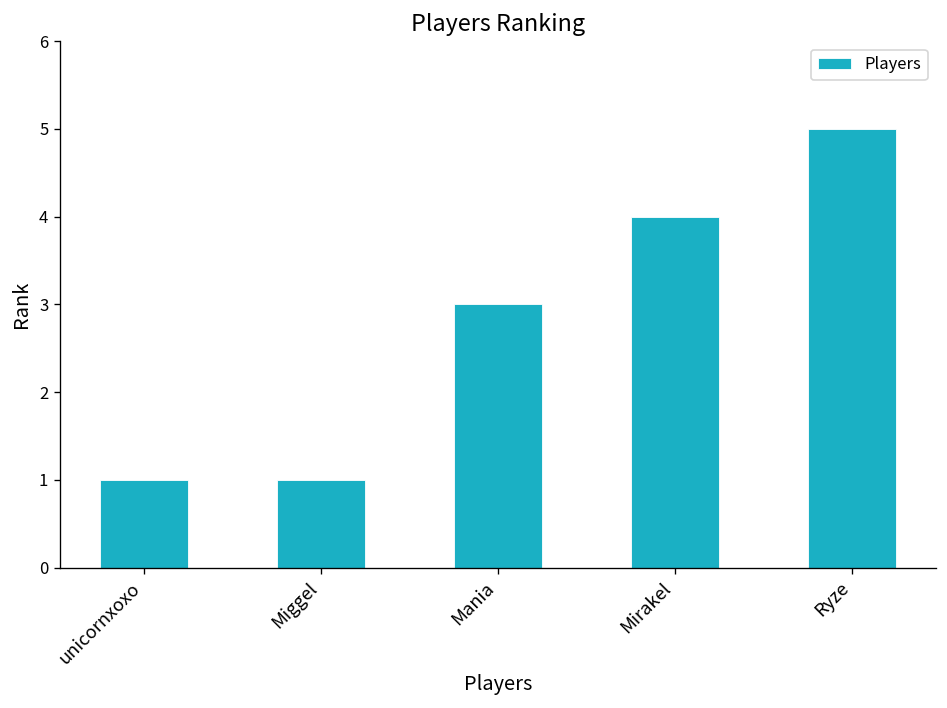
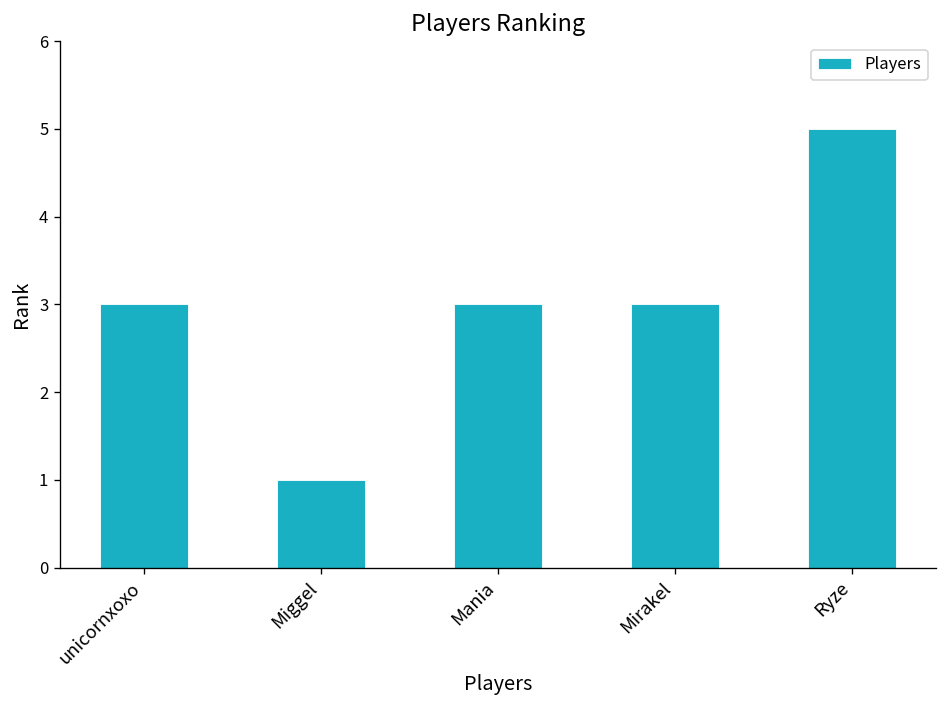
unicornxoxo: 1 -> 3
Mirakel: 4 -> 3
